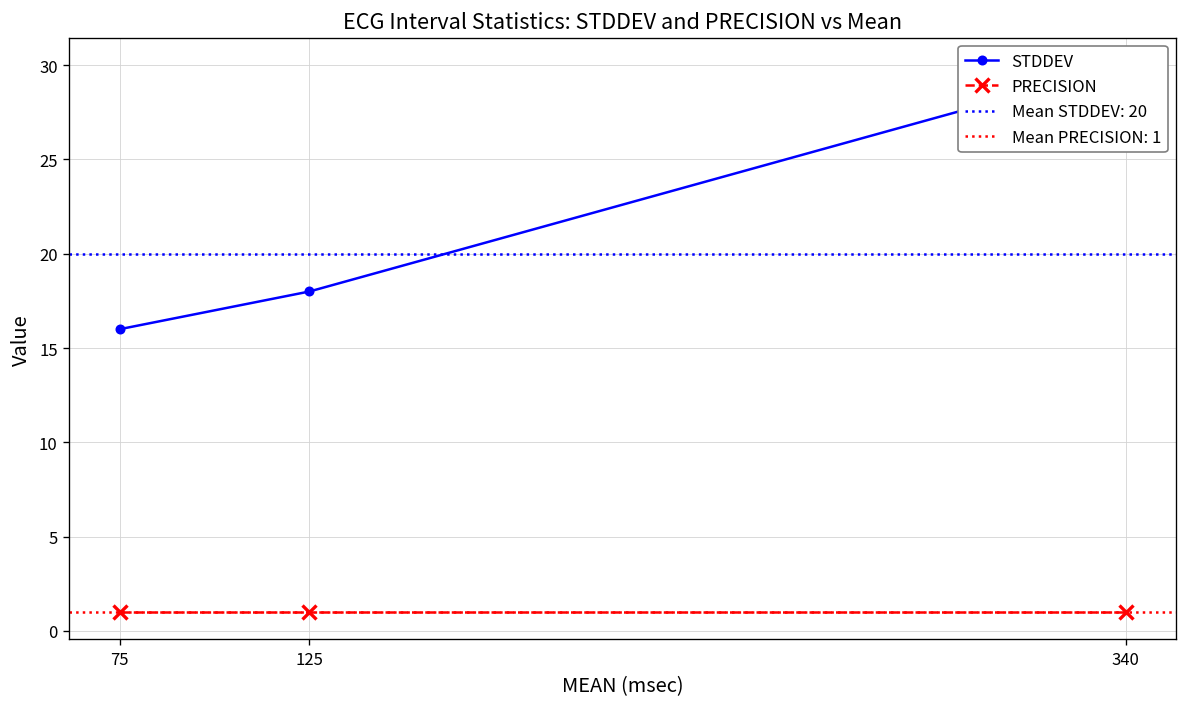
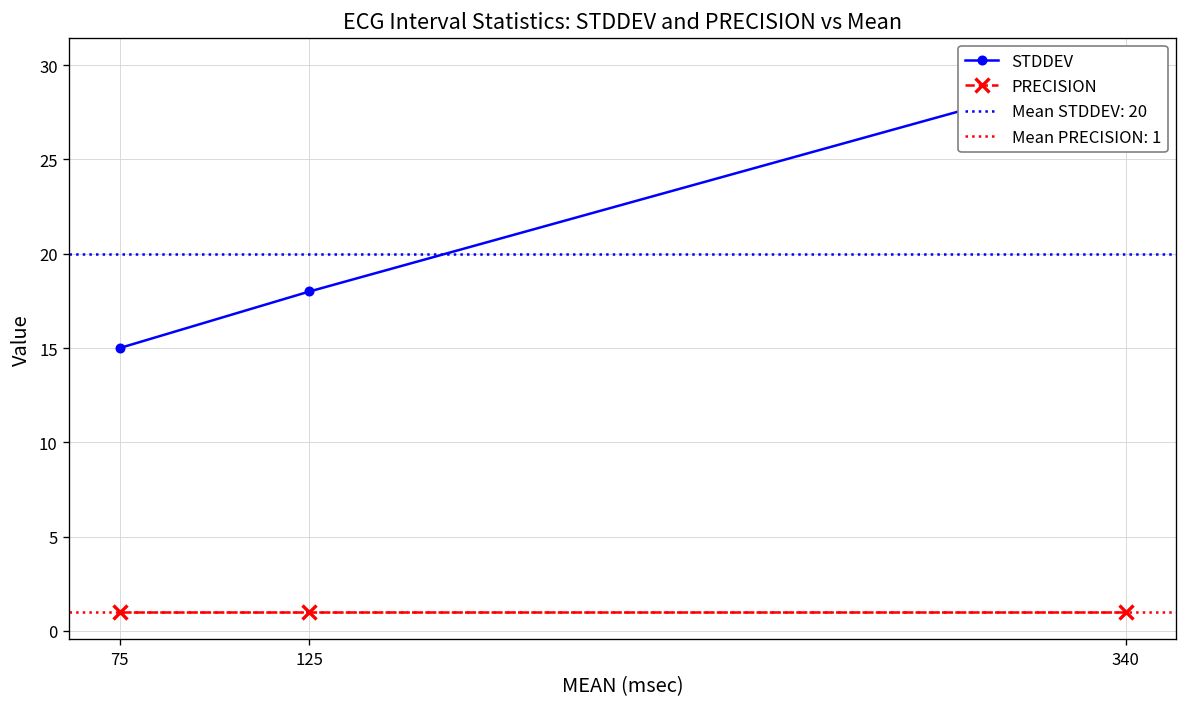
STDDEV, 75: 16 -> 15
